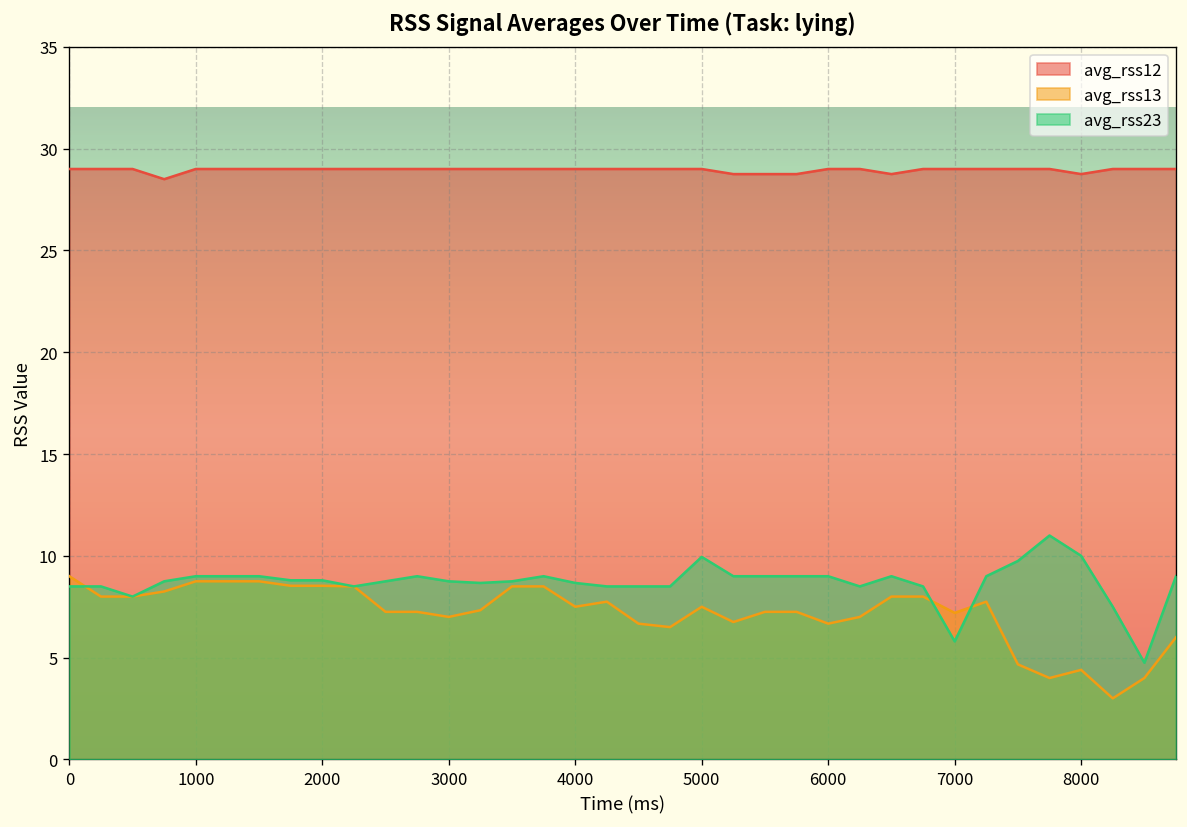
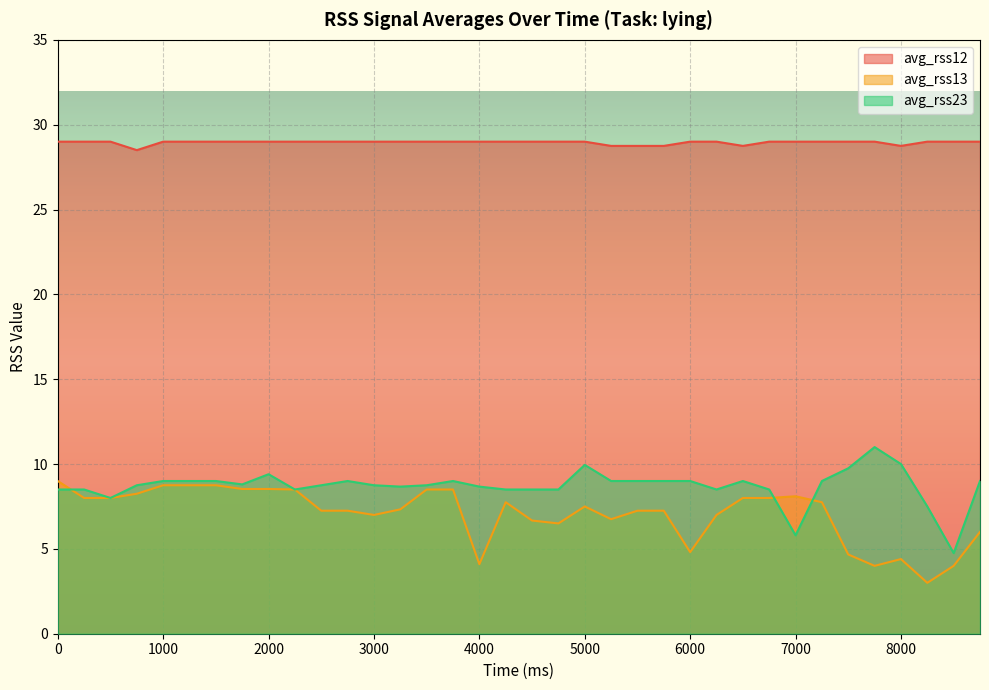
avg_rss23, 2000: 8.8 -> 9.4
avg_rss13, 4000: 7.5 -> 4.1
avg_rss13, 6000: 6.7 -> 4.8
avg_rss13, 7000: 7.2 -> 8.1
